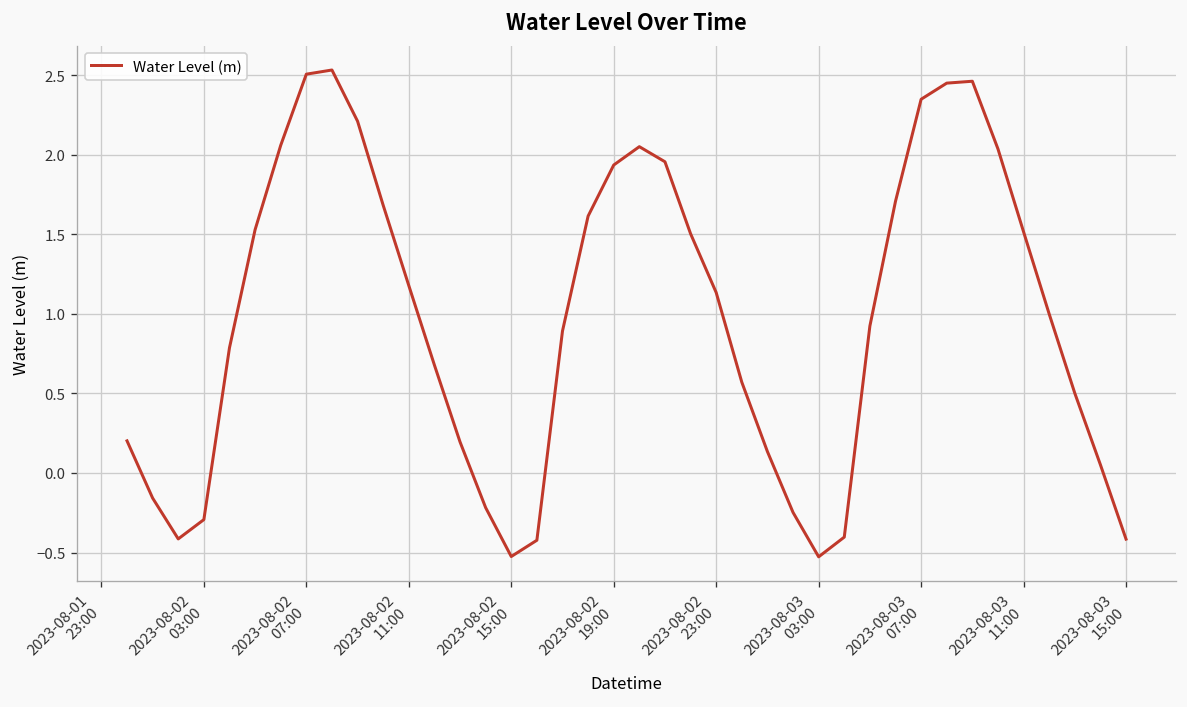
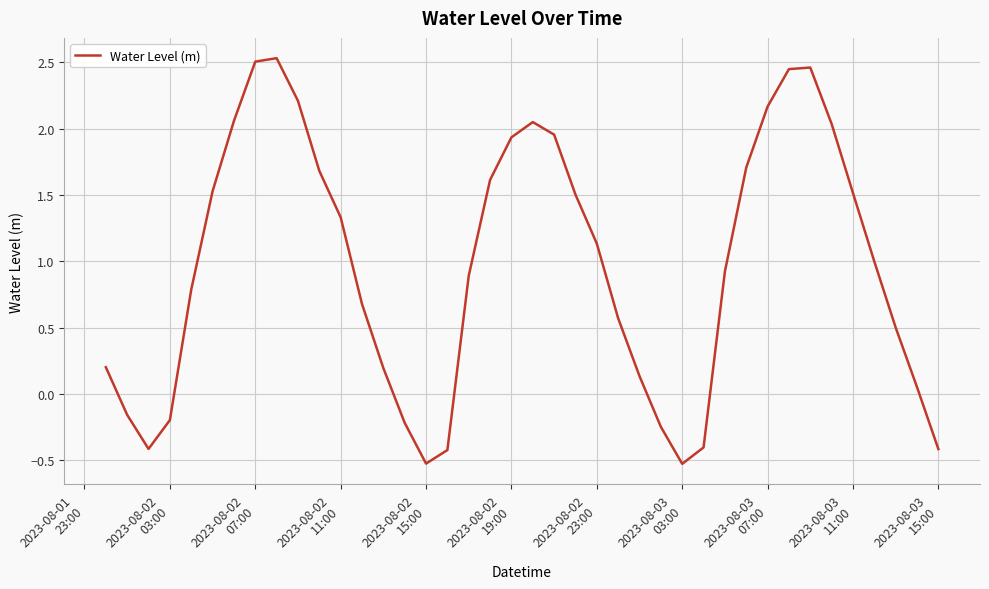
2023-08-02 03:00: -0.29 -> -0.20
2023-08-02 11:00: 1.18 -> 1.33
2023-08-03 07:00: 2.35 -> 2.17
